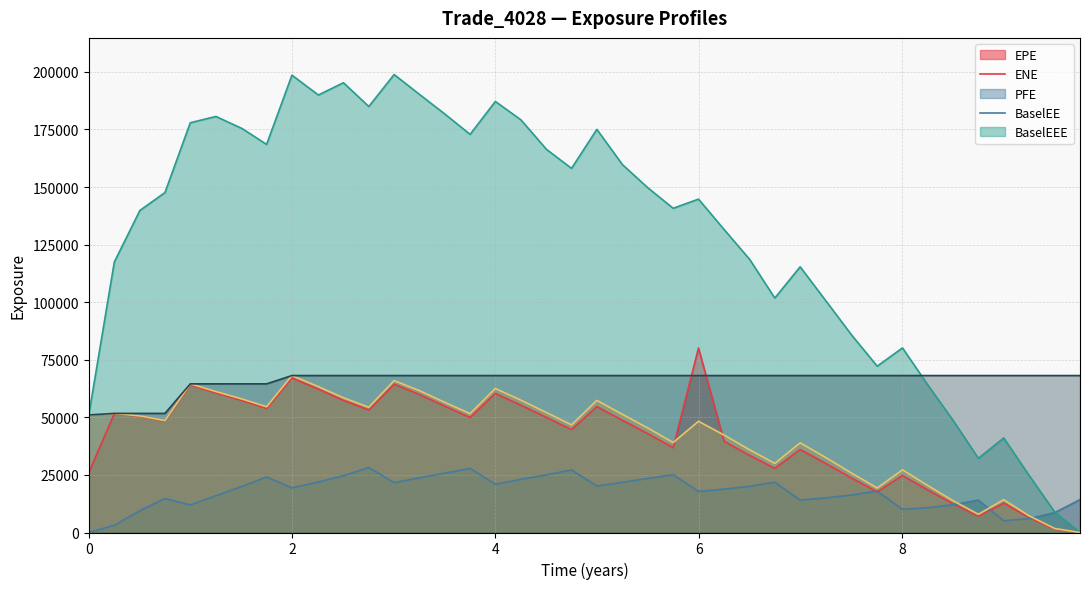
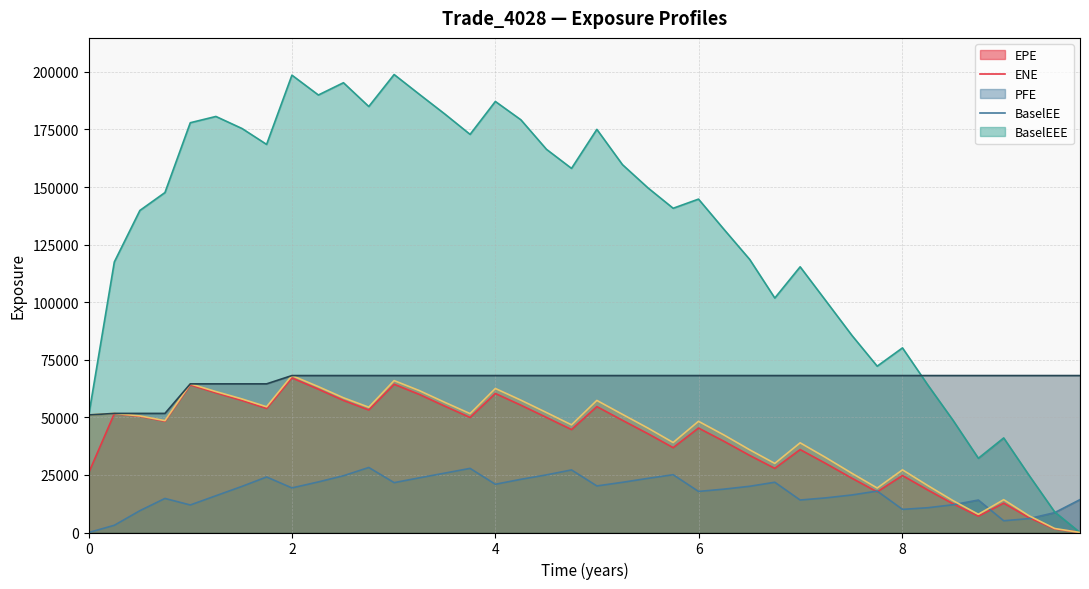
EPE, 6: 80000 -> 45000
